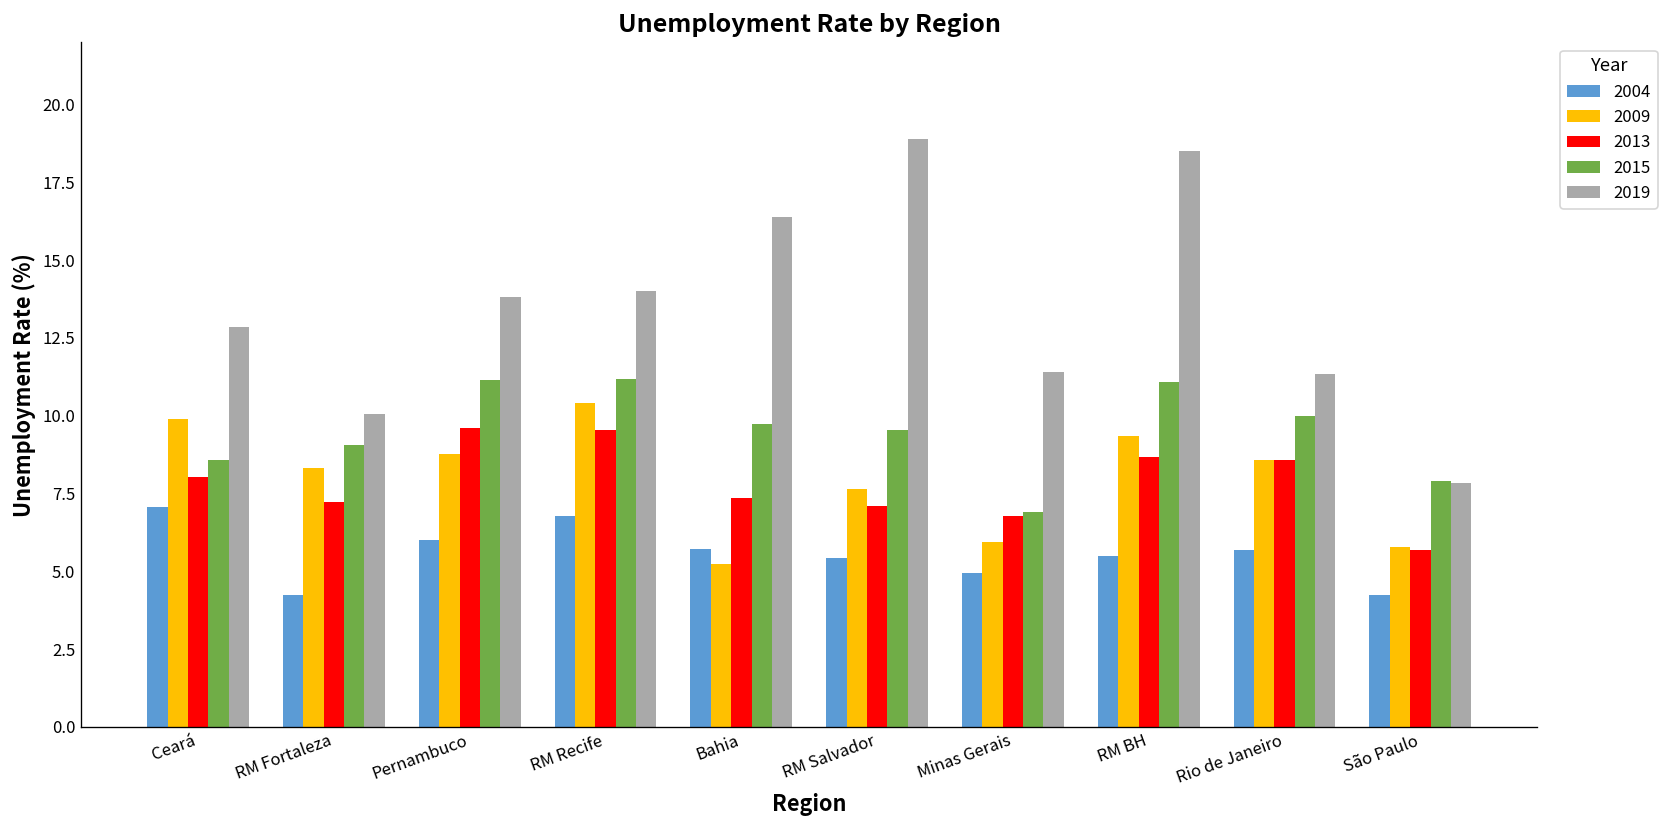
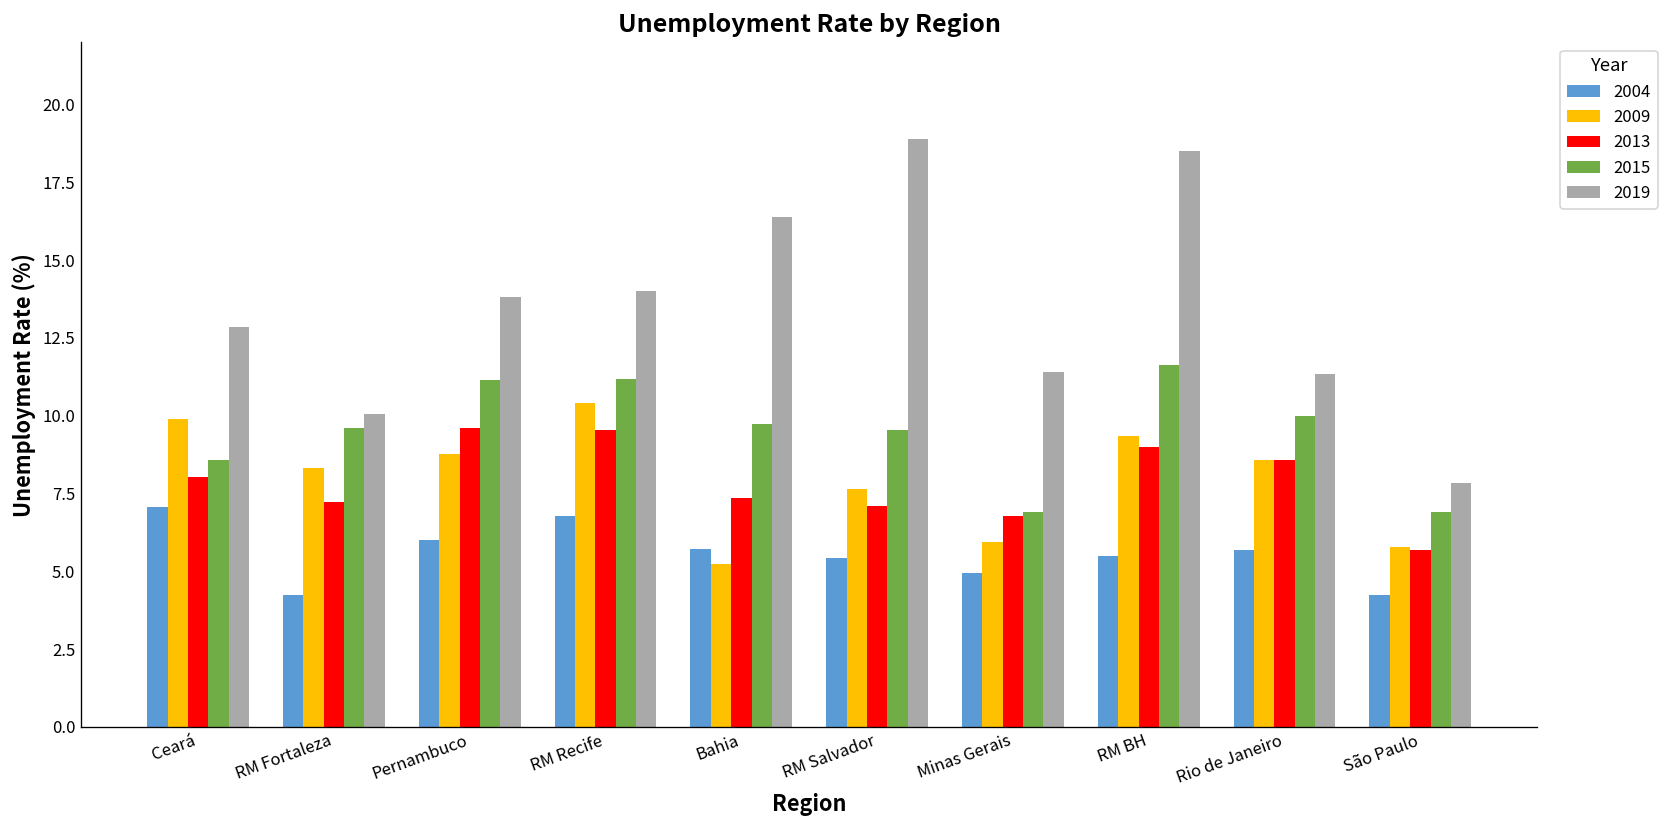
2015, RM Fortaleza: 9.1 -> 9.6
2013, RM BH: 8.7 -> 9.0
2015, RM BH: 11.1 -> 11.6
2015, São Paulo: 7.9 -> 6.9
